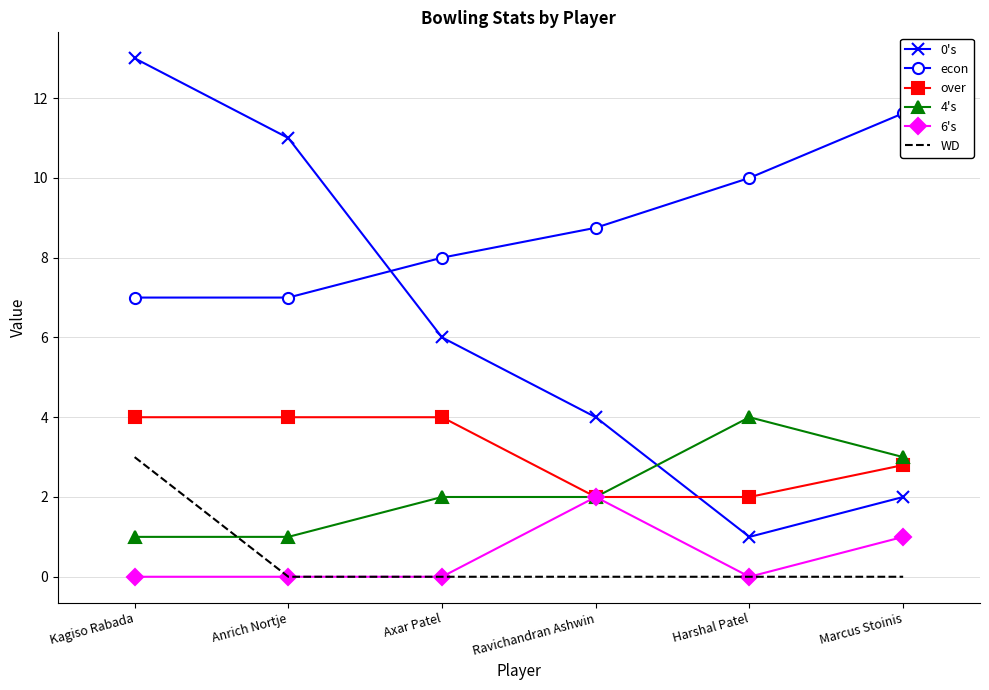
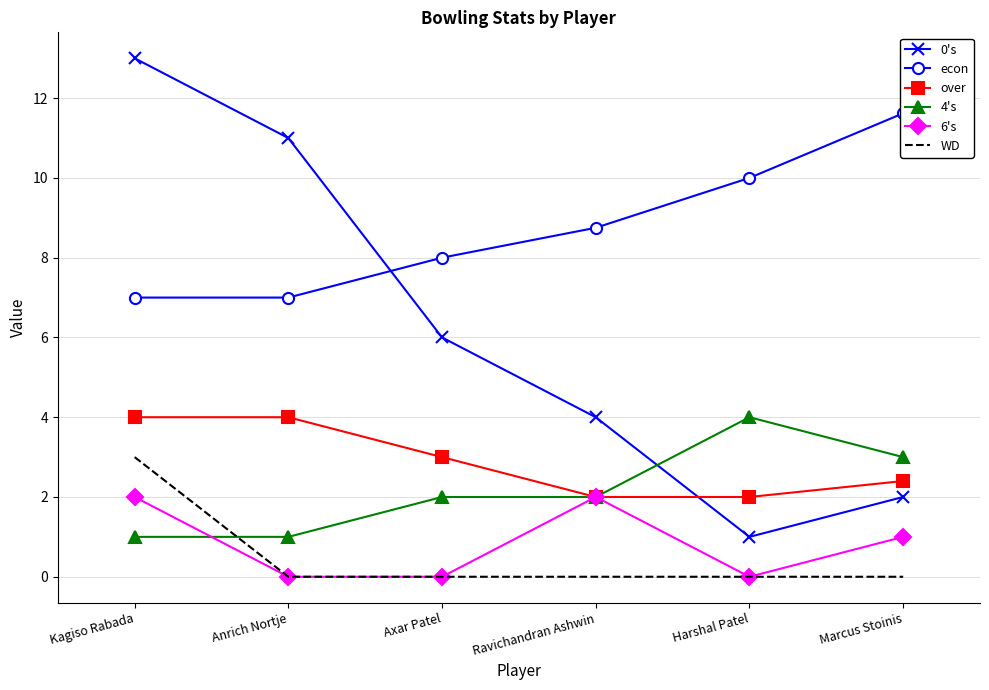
6's, Kagiso Rabada: 0 -> 2
over, Axar Patel: 4 -> 3
over, Marcus Stoinis: 2.8 -> 2.4
